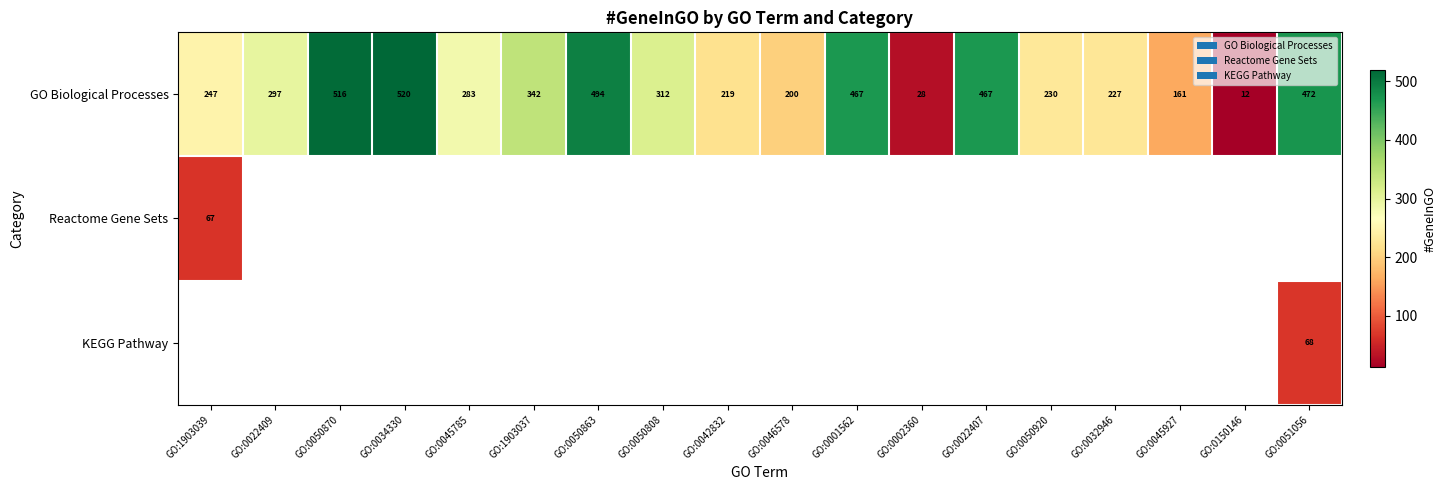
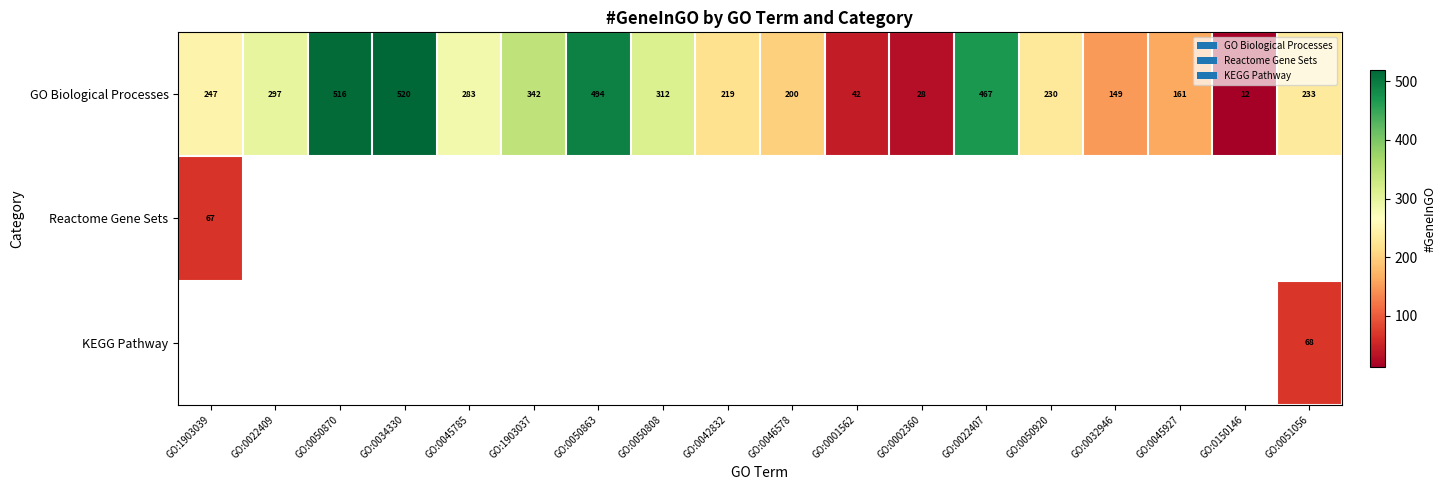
GO Biological Processes, GO:0001562: 467 -> 42
GO Biological Processes, GO:0032946: 227 -> 149
GO Biological Processes, GO:0051056: 472 -> 233
